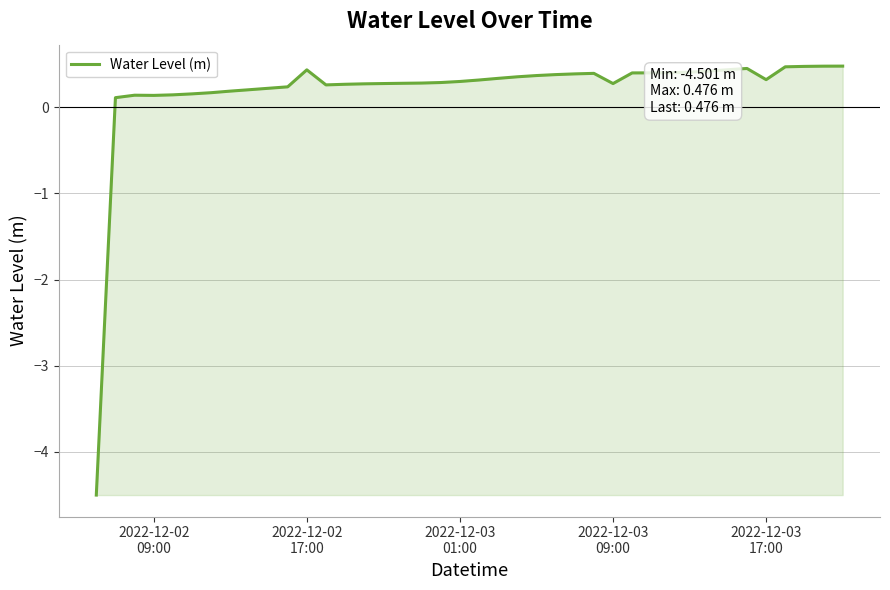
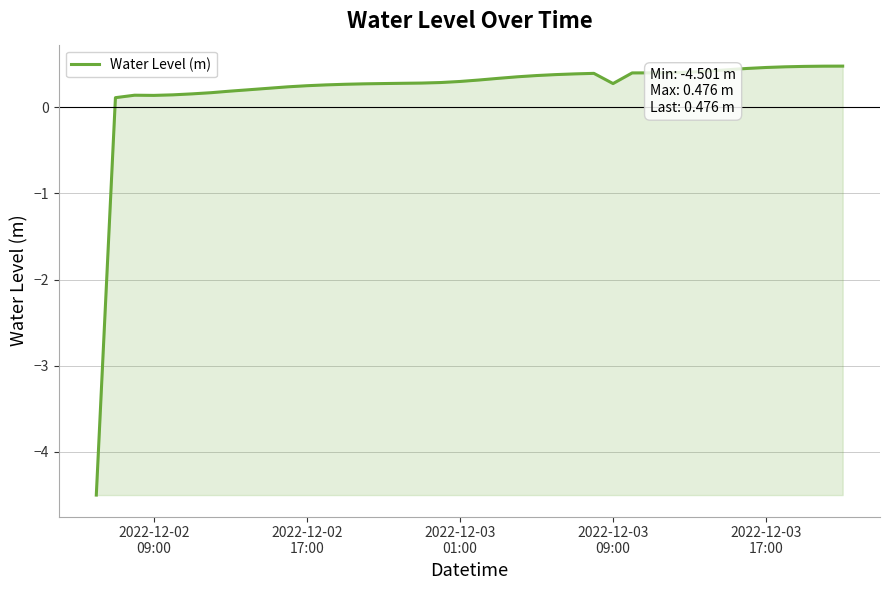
2022-12-02 17:00: 0.4 -> 0.2
2022-12-03 17:00: 0.3 -> 0.5
